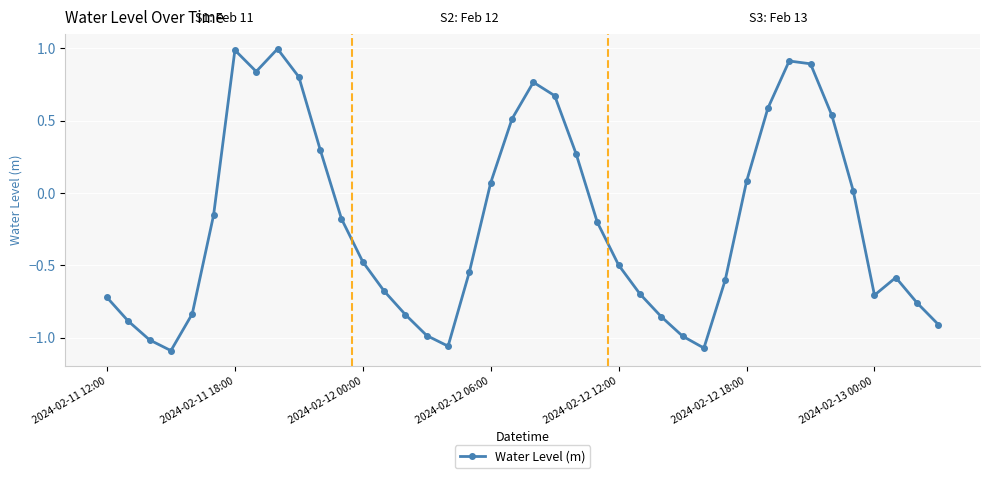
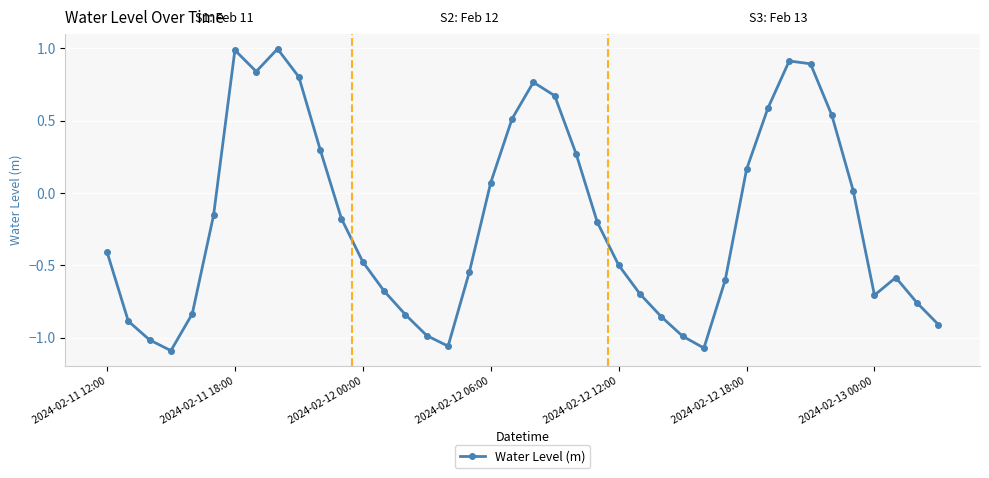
2024-02-11 12:00: -0.72 -> -0.41
2024-02-12 18:00: 0.08 -> 0.16
